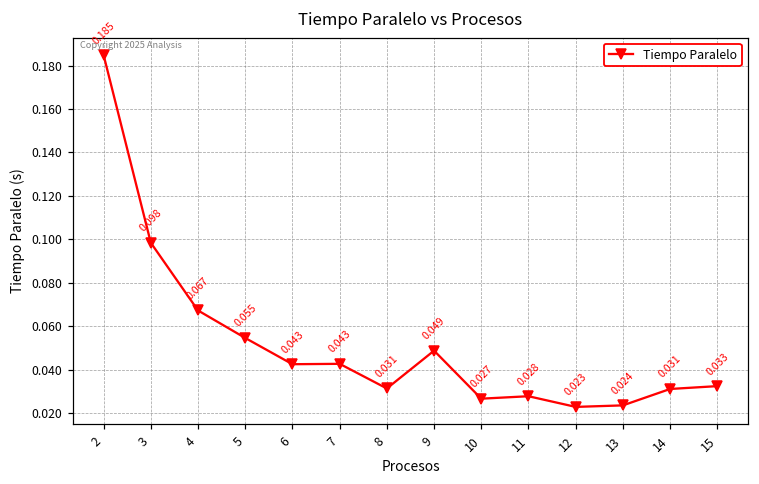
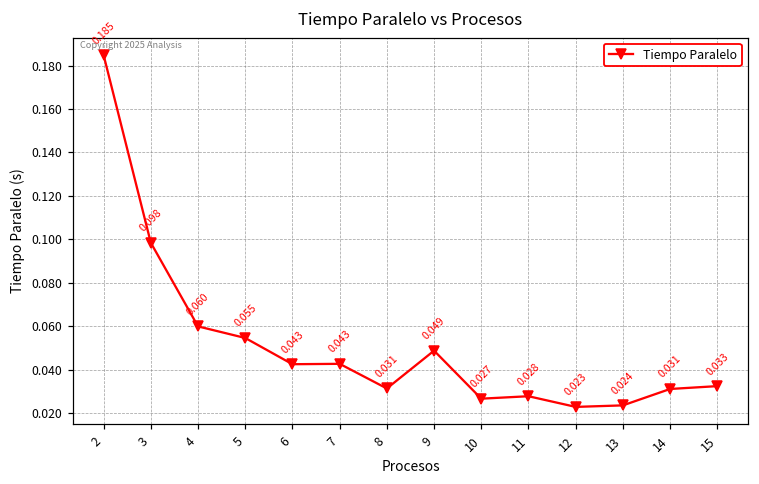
4: 0.067 -> 0.060
